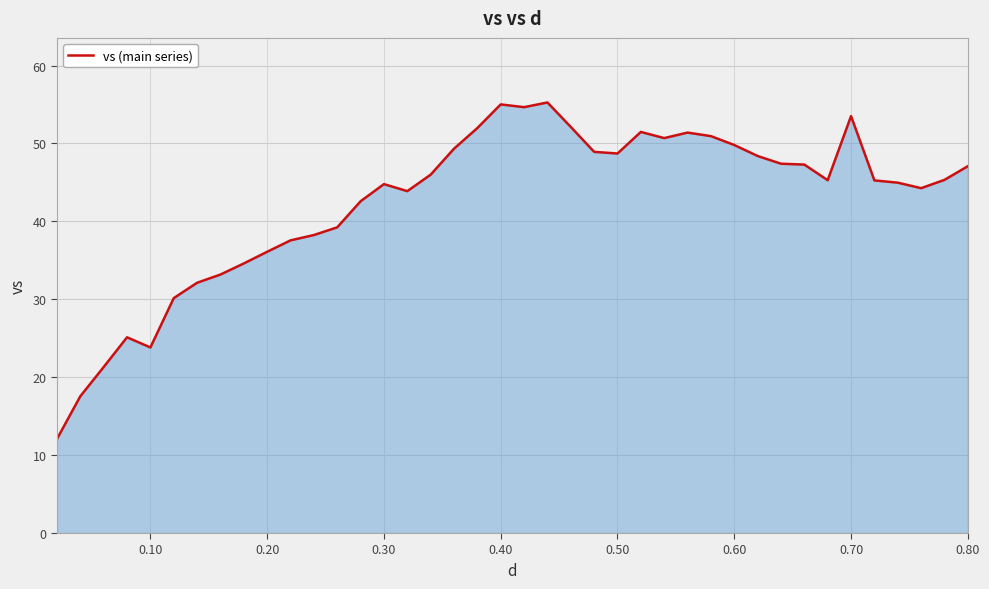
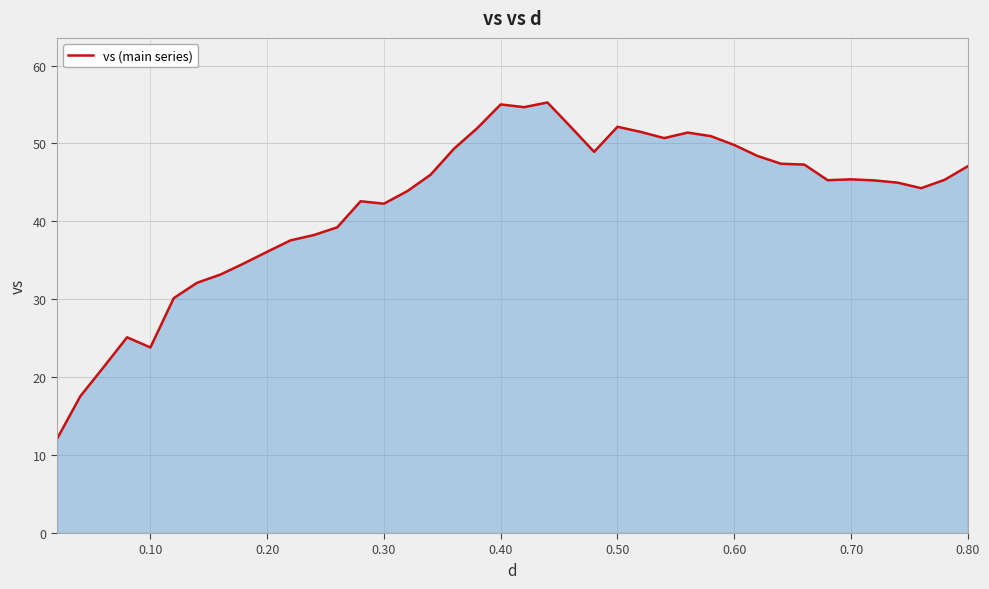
0.30: 45 -> 42
0.50: 49 -> 52
0.70: 54 -> 45
